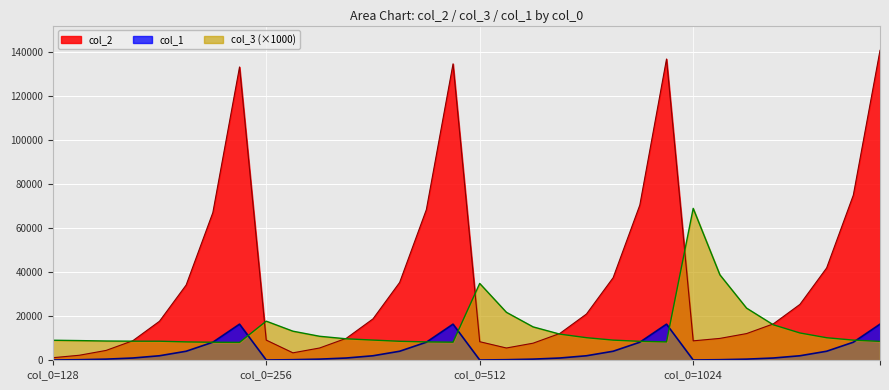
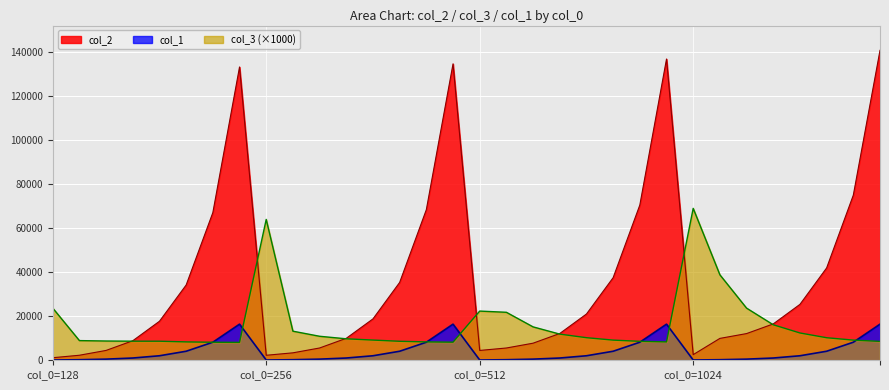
col_3 (×1000), col_0=128: 9000 -> 24000
col_2, col_0=256: 9000 -> 2000
col_3 (×1000), col_0=256: 18000 -> 64000
col_2, col_0=512: 8000 -> 4000
col_3 (×1000), col_0=512: 35000 -> 22000
col_2, col_0=1024: 9000 -> 3000
